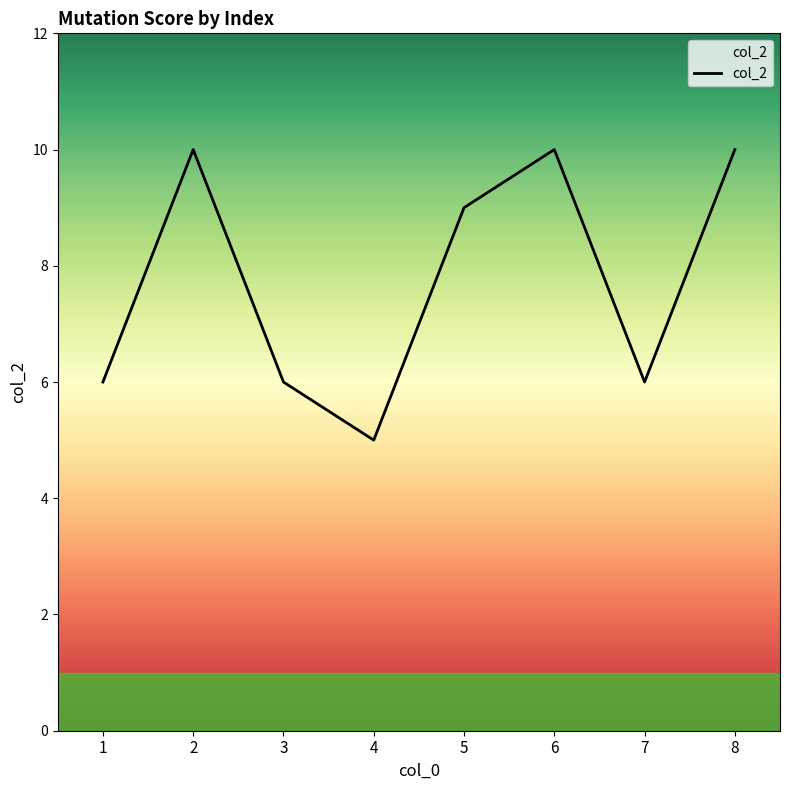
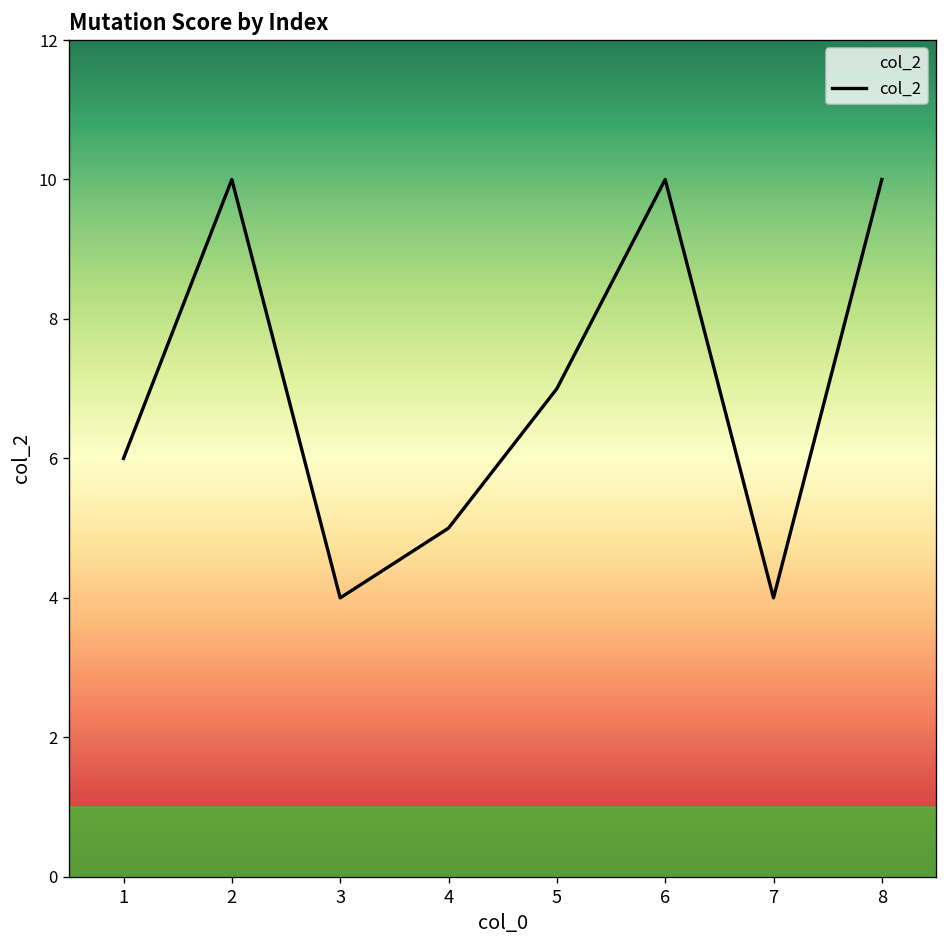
col_2, 3: 6 -> 4
col_2, 5: 9 -> 7
col_2, 7: 6 -> 4
